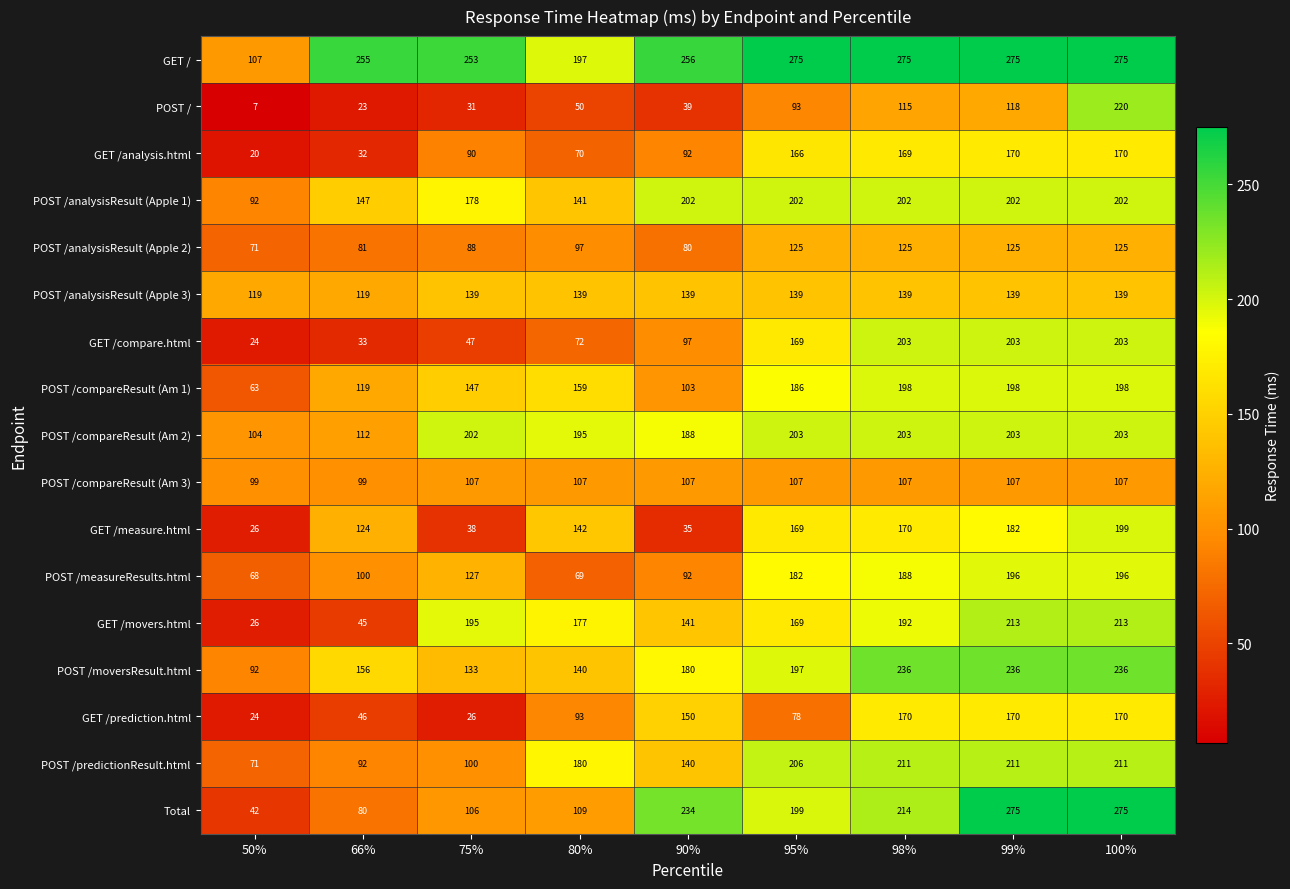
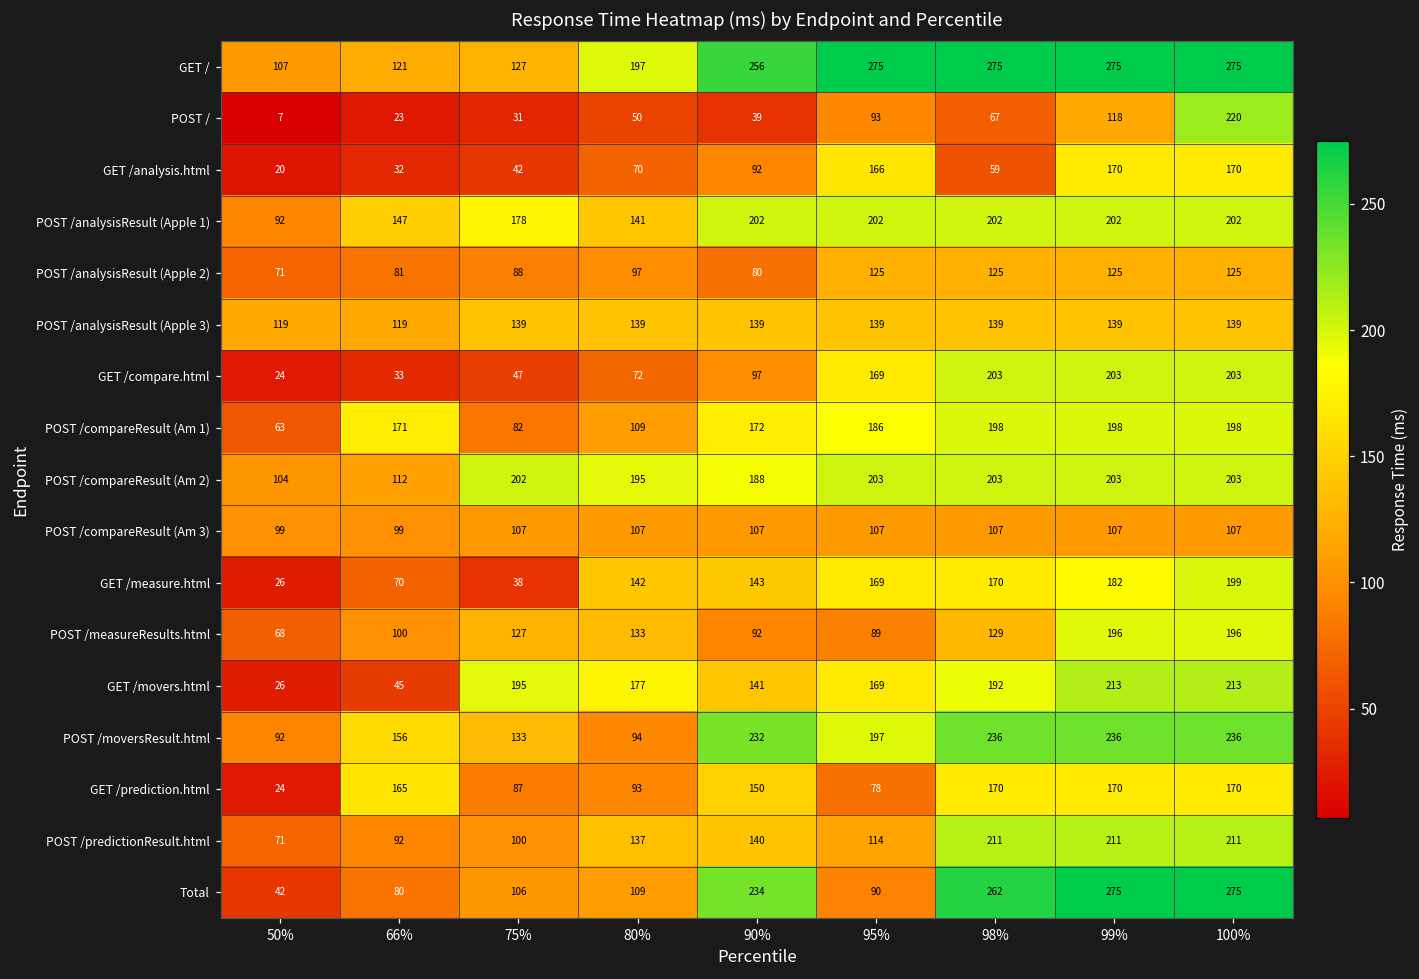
GET /, 66%: 255 -> 121
GET /, 75%: 253 -> 127
POST /, 98%: 115 -> 67
GET /analysis.html, 75%: 90 -> 42
GET /analysis.html, 98%: 169 -> 59
POST /compareResult (Am 1), 66%: 119 -> 171
POST /compareResult (Am 1), 75%: 147 -> 82
POST /compareResult (Am 1), 80%: 159 -> 109
POST /compareResult (Am 1), 90%: 103 -> 172
GET /measure.html, 66%: 124 -> 70
GET /measure.html, 90%: 35 -> 143
POST /measureResults.html, 80%: 69 -> 133
POST /measureResults.html, 95%: 182 -> 89
POST /measureResults.html, 98%: 188 -> 129
POST /moversResult.html, 80%: 140 -> 94
POST /moversResult.html, 90%: 180 -> 232
GET /prediction.html, 66%: 46 -> 165
GET /prediction.html, 75%: 26 -> 87
POST /predictionResult.html, 80%: 180 -> 137
POST /predictionResult.html, 95%: 206 -> 114
Total, 95%: 199 -> 90
Total, 98%: 214 -> 262
